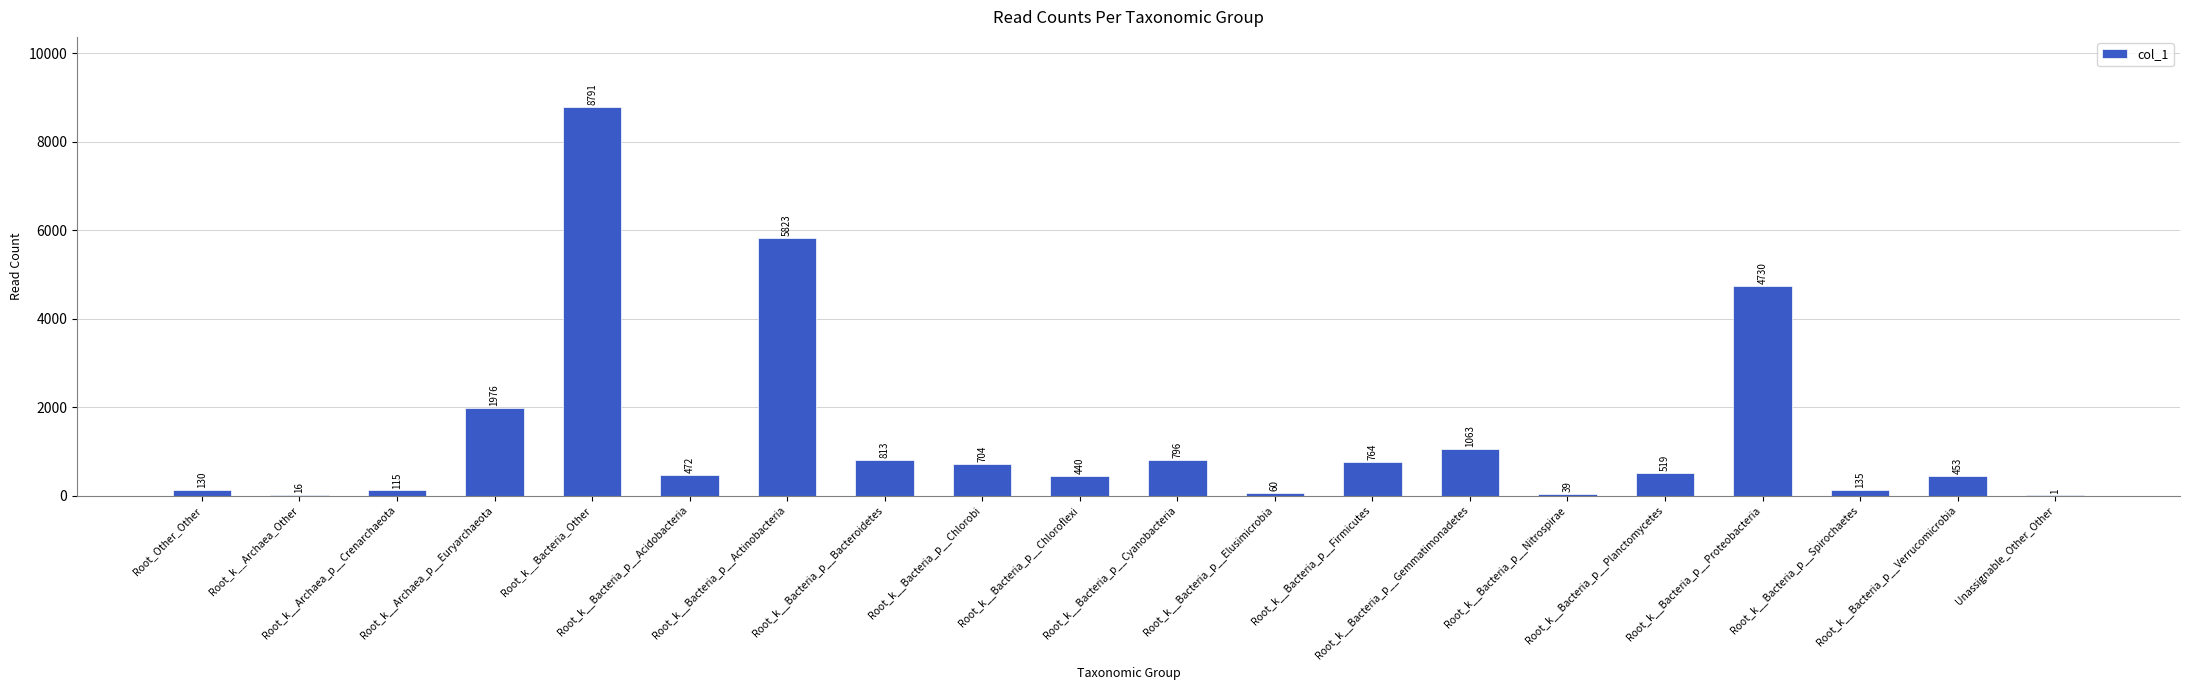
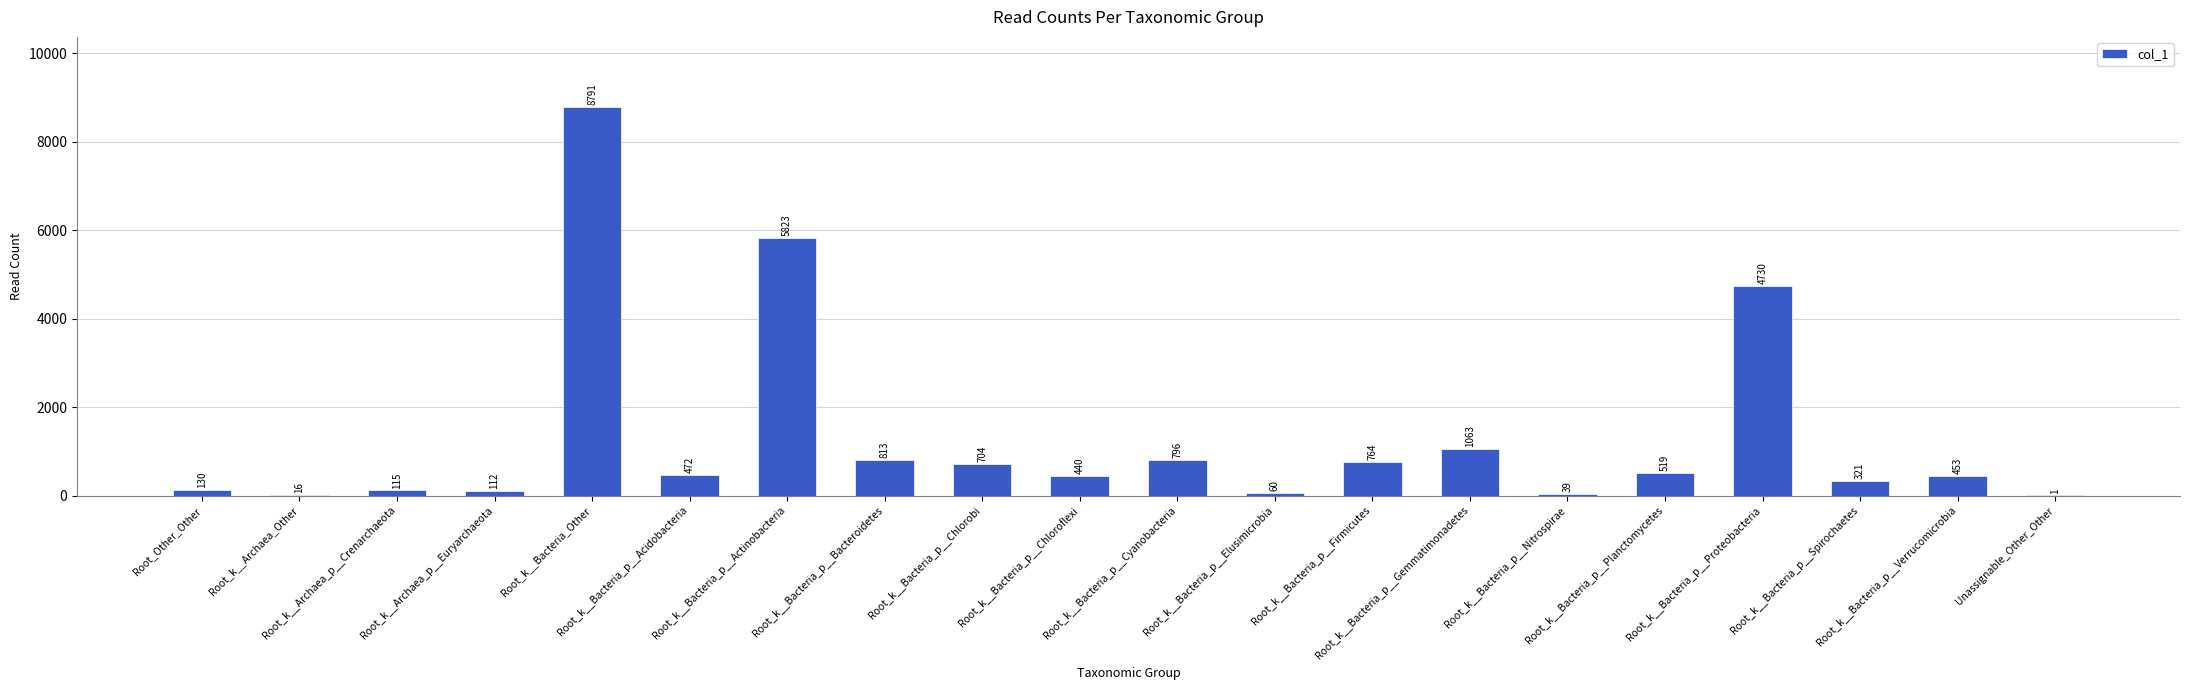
Root_k__Archaea_p__Euryarchaeota: 1976 -> 112
Root_k__Bacteria_p__Spirochaetes: 135 -> 321
